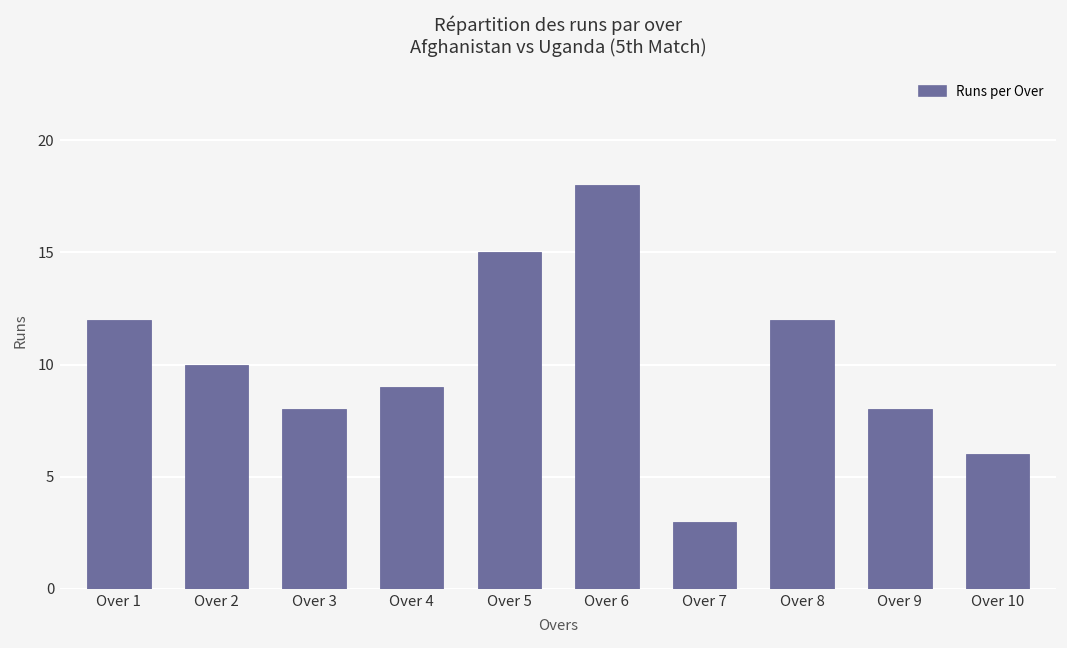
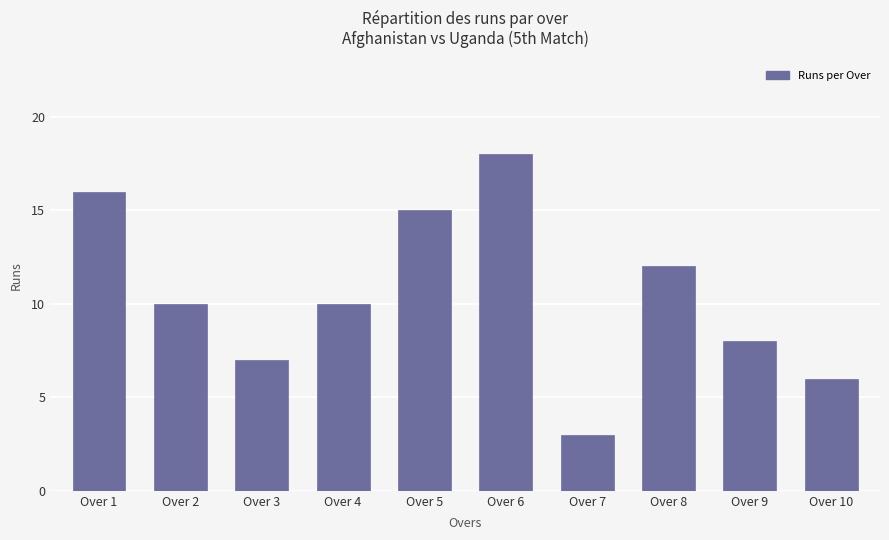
Over 1: 12 -> 16
Over 3: 8 -> 7
Over 4: 9 -> 10
